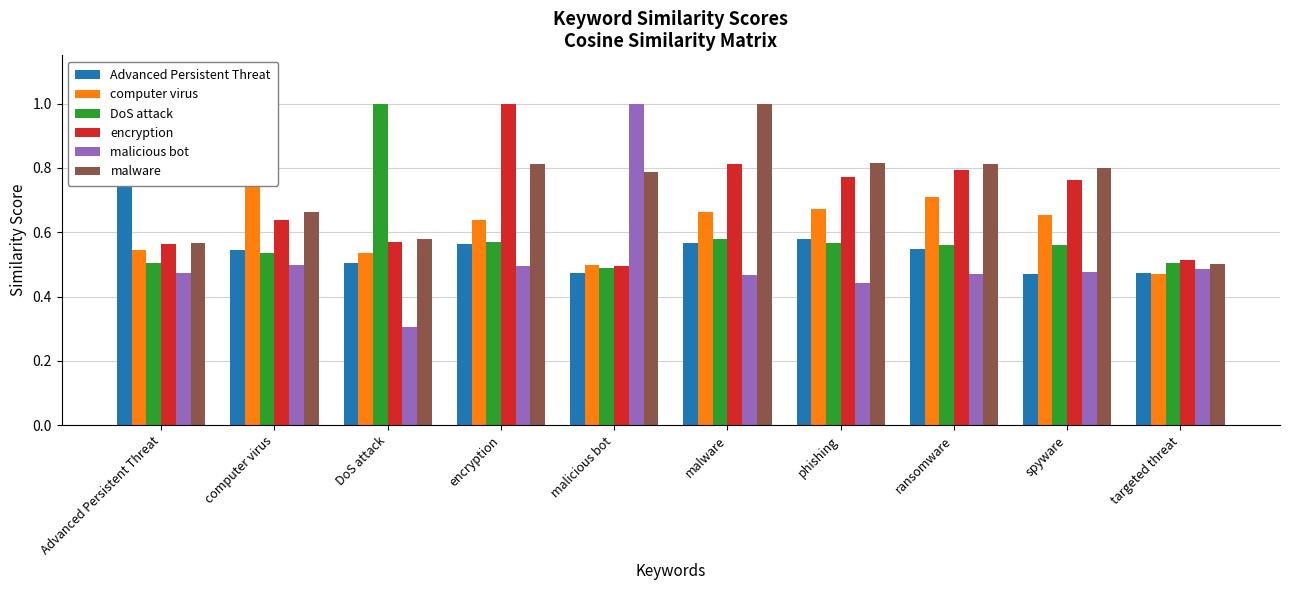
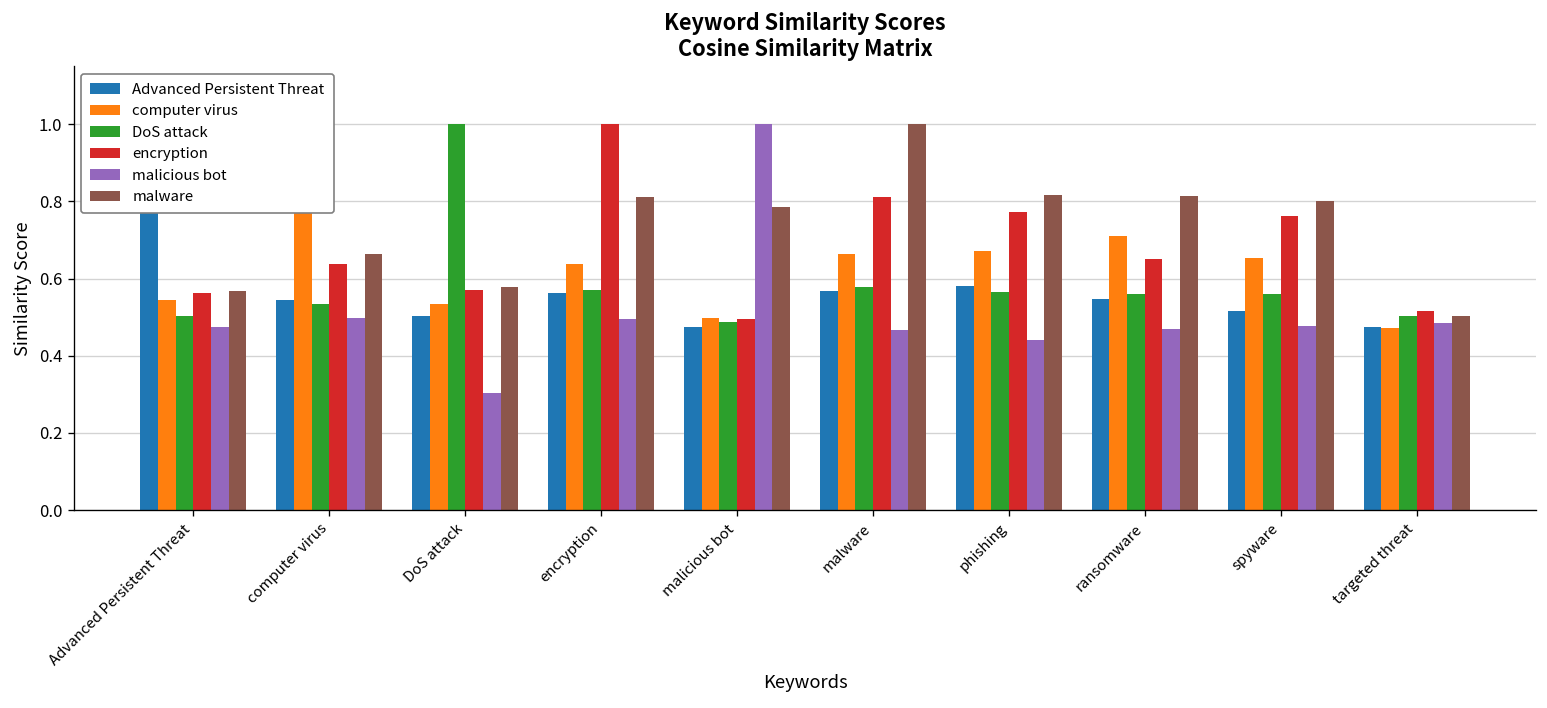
encryption, ransomware: 0.79 -> 0.65
Advanced Persistent Threat, spyware: 0.47 -> 0.52
